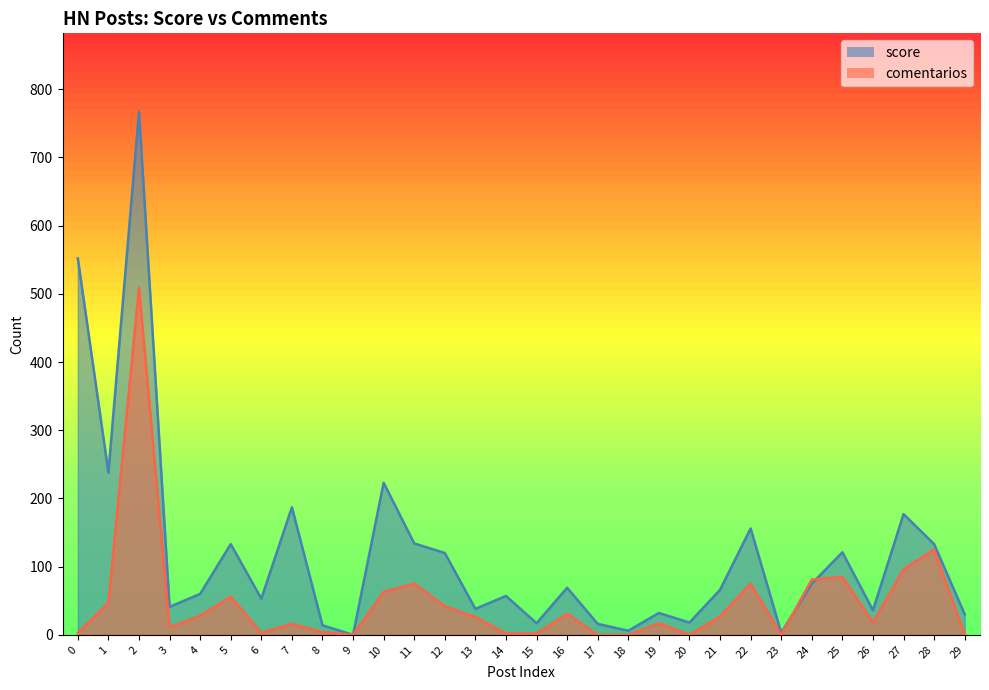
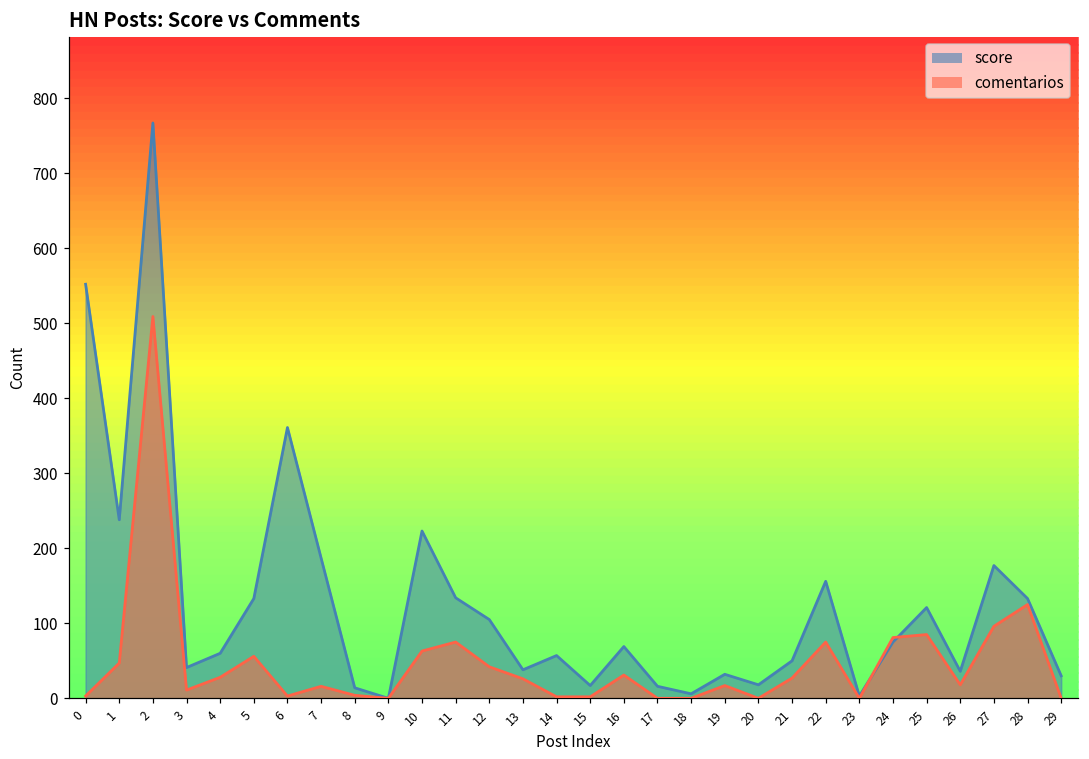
score, 6: 50 -> 360
score, 12: 120 -> 110
score, 21: 70 -> 50
